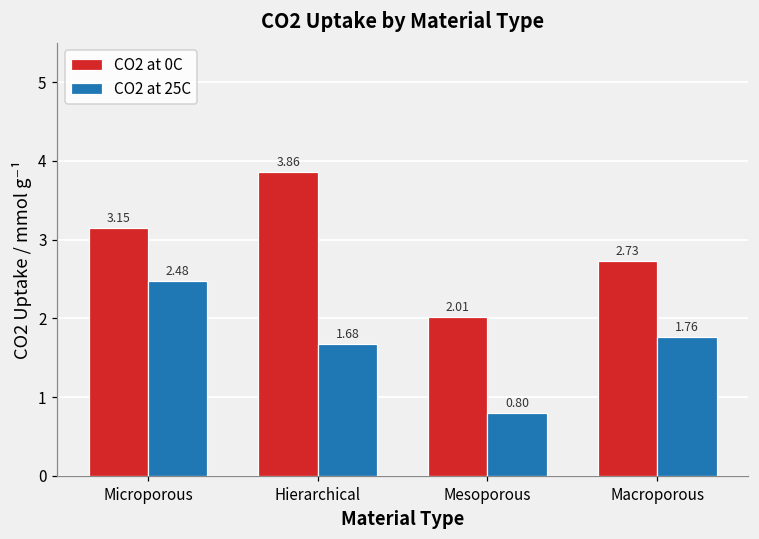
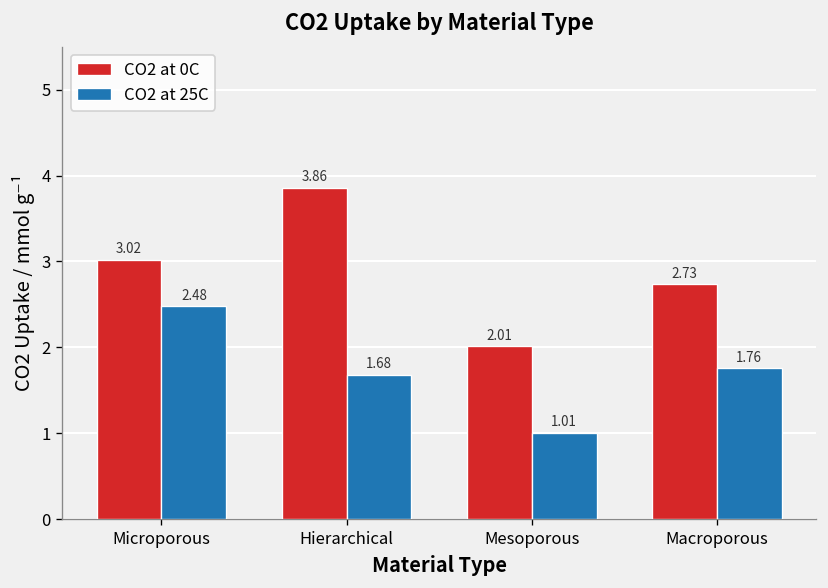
CO2 at 0C, Microporous: 3.15 -> 3.02
CO2 at 25C, Mesoporous: 0.80 -> 1.01
